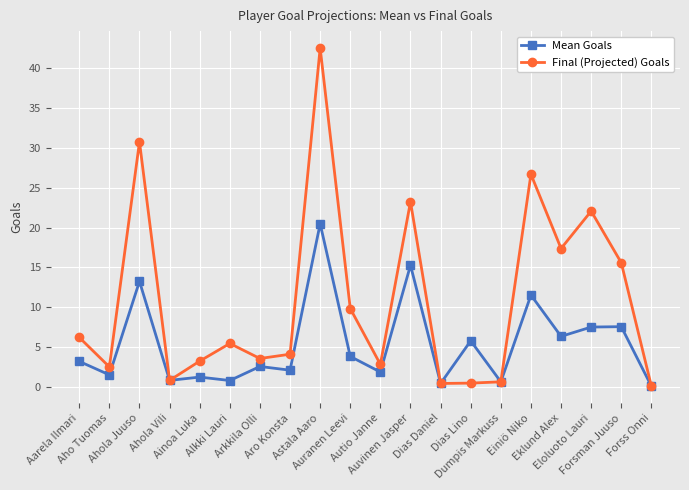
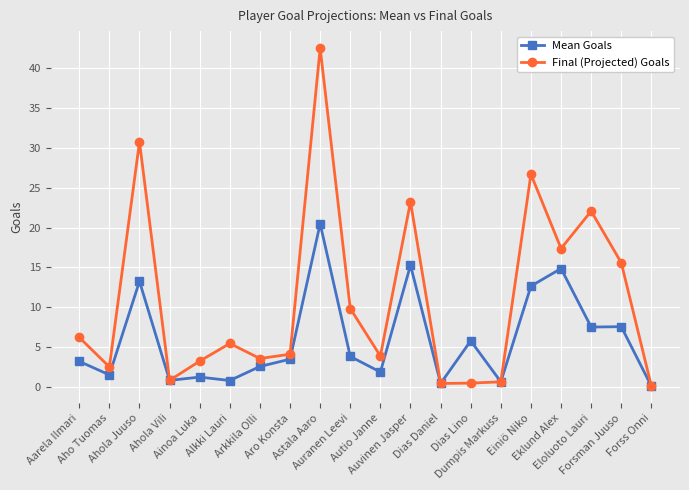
Mean Goals, Aro Konsta: 2 -> 4
Final (Projected) Goals, Autio Janne: 3 -> 4
Mean Goals, Einiö Niko: 12 -> 13
Mean Goals, Eklund Alex: 6 -> 15
